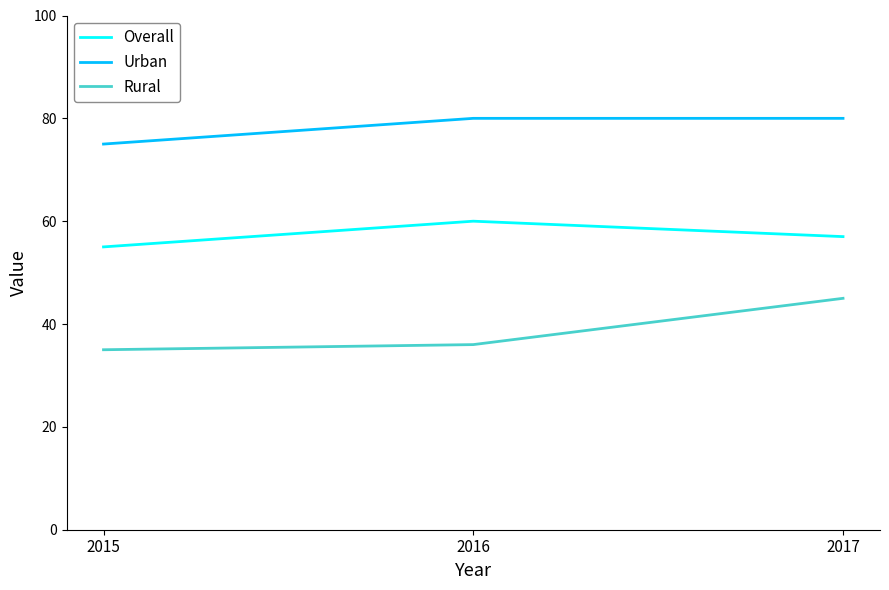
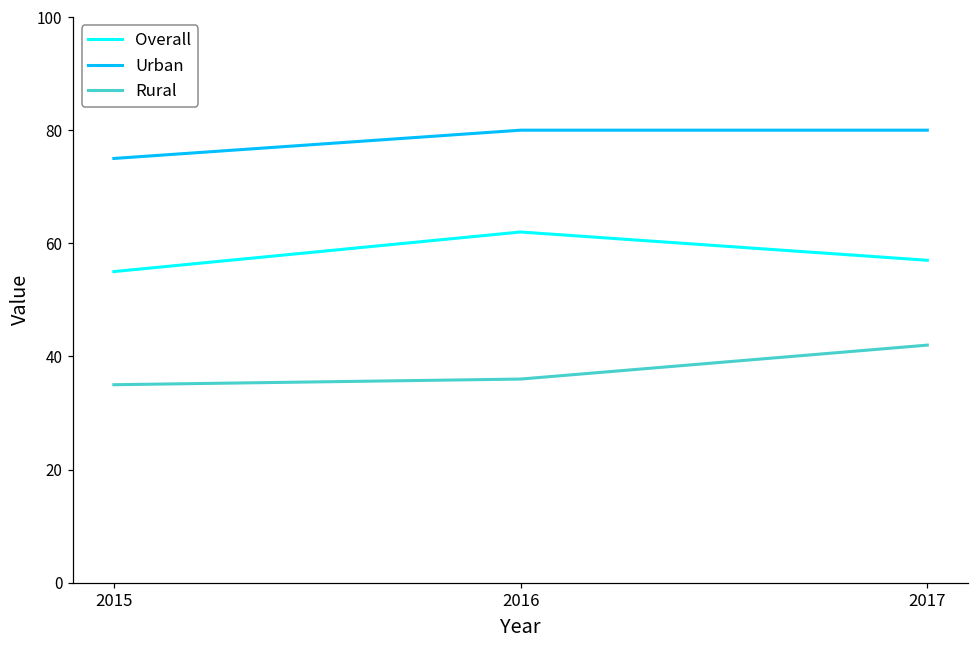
Overall, 2016: 60 -> 62
Rural, 2017: 45 -> 42
